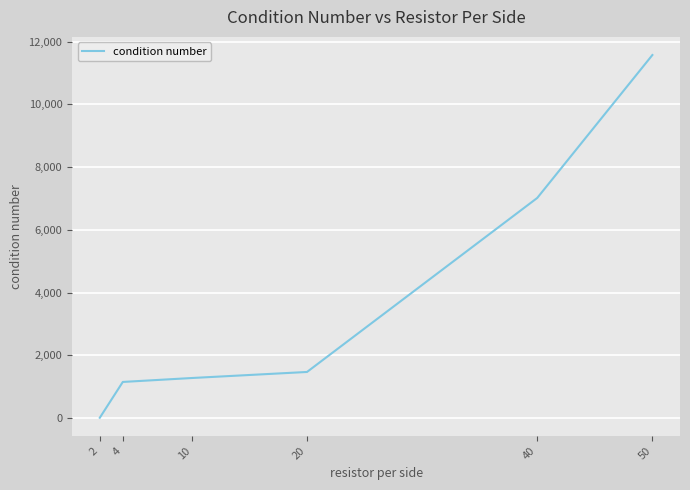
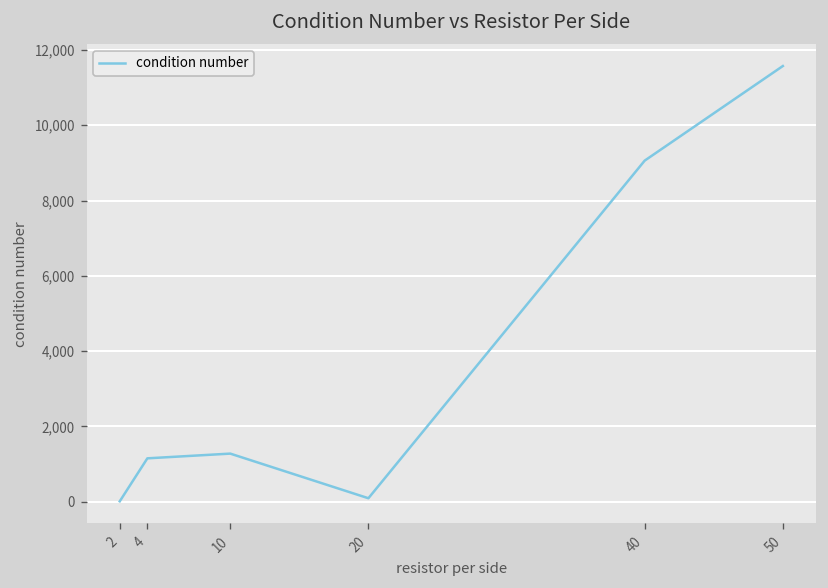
20: 1,500 -> 100
40: 7,000 -> 9,100
